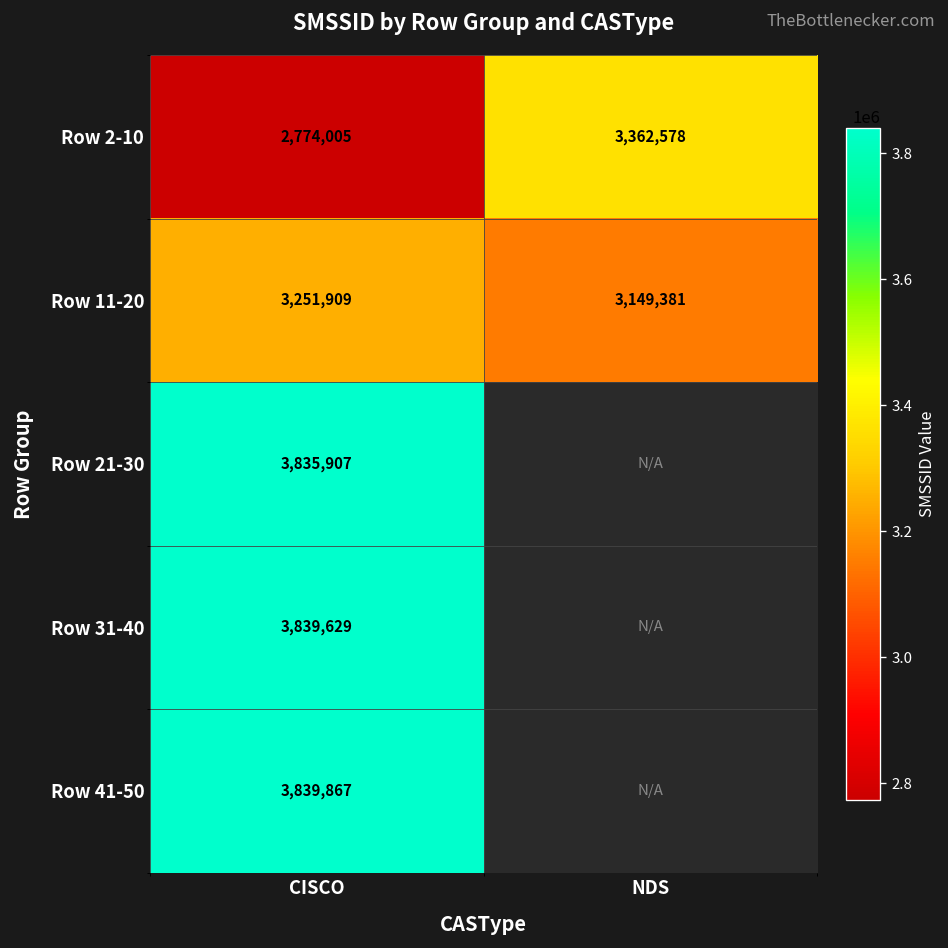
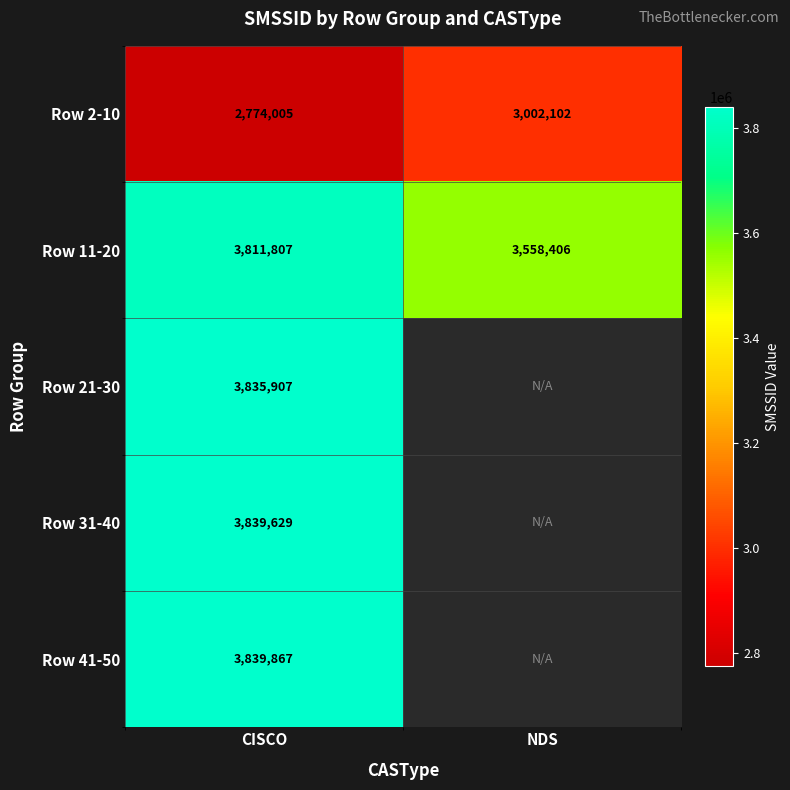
Row 2-10, NDS: 3,362,578 -> 3,002,102
Row 11-20, CISCO: 3,251,909 -> 3,811,807
Row 11-20, NDS: 3,149,381 -> 3,558,406
